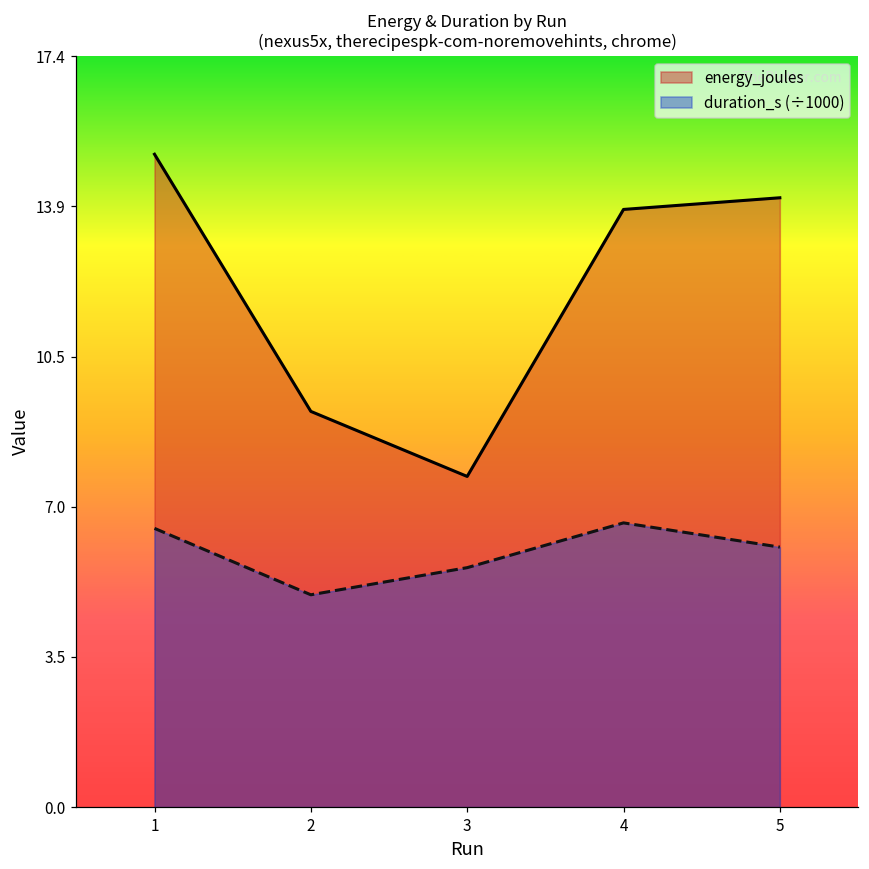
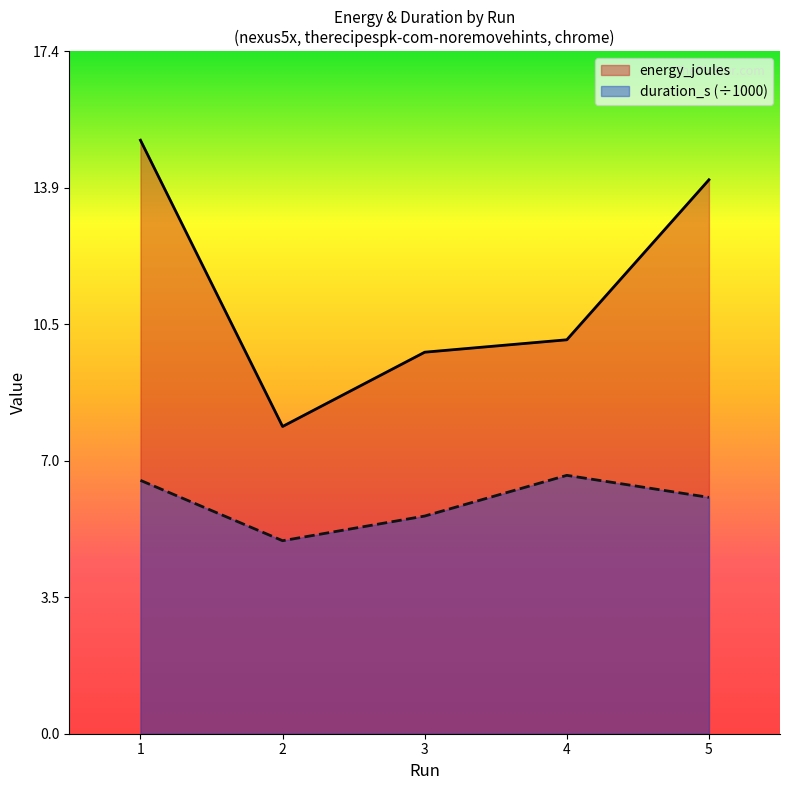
energy_joules, 2: 9.2 -> 7.8
energy_joules, 3: 7.7 -> 9.7
energy_joules, 4: 13.9 -> 10.1
